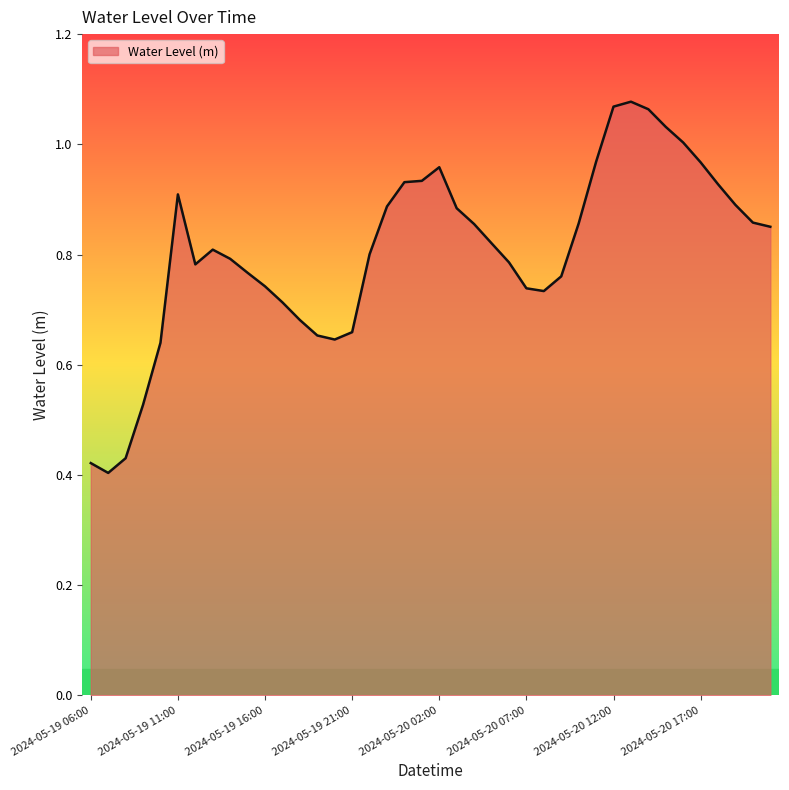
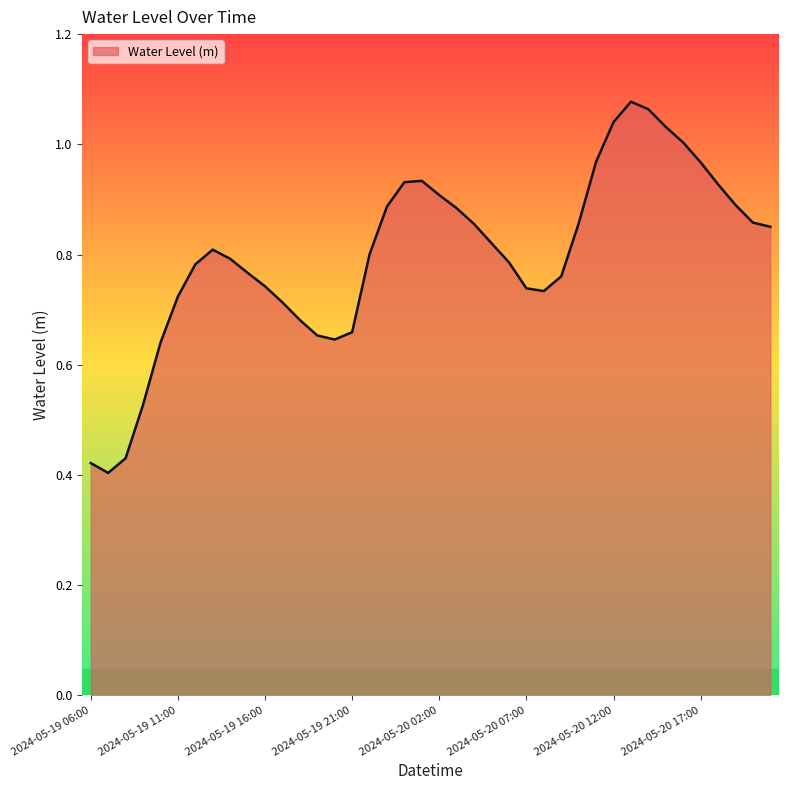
2024-05-19 11:00: 0.91 -> 0.72
2024-05-20 02:00: 0.96 -> 0.91
2024-05-20 12:00: 1.07 -> 1.04
